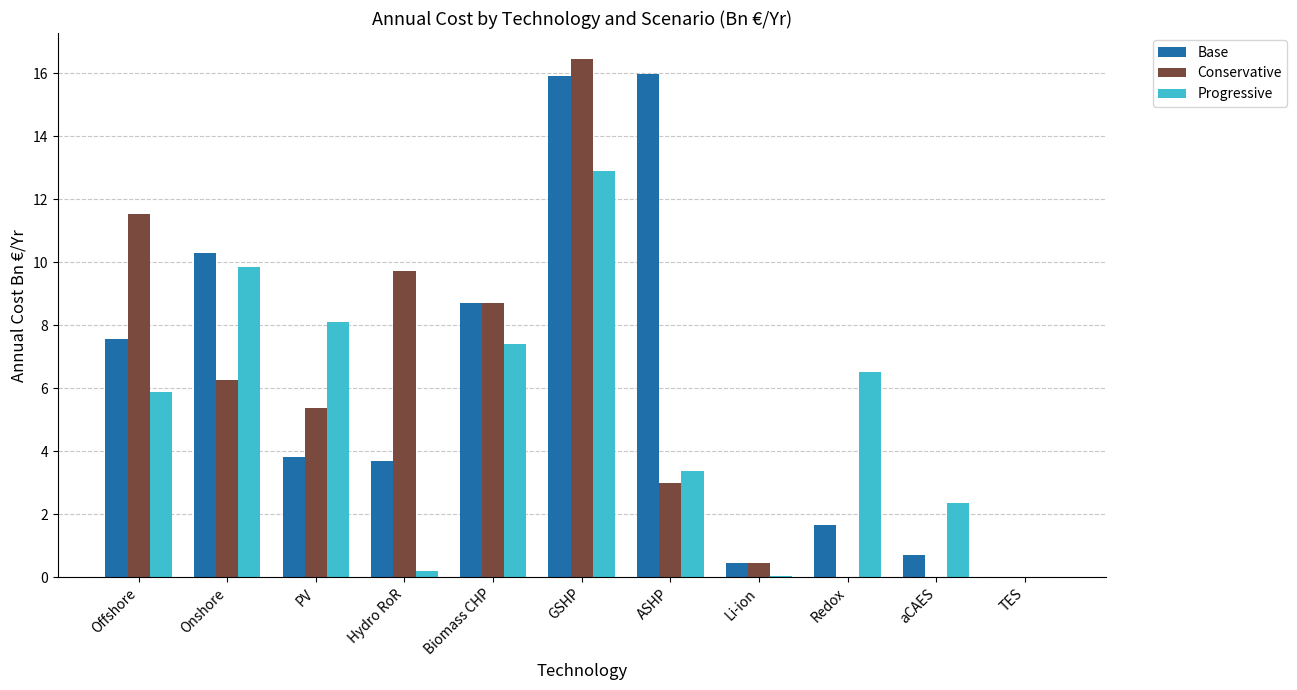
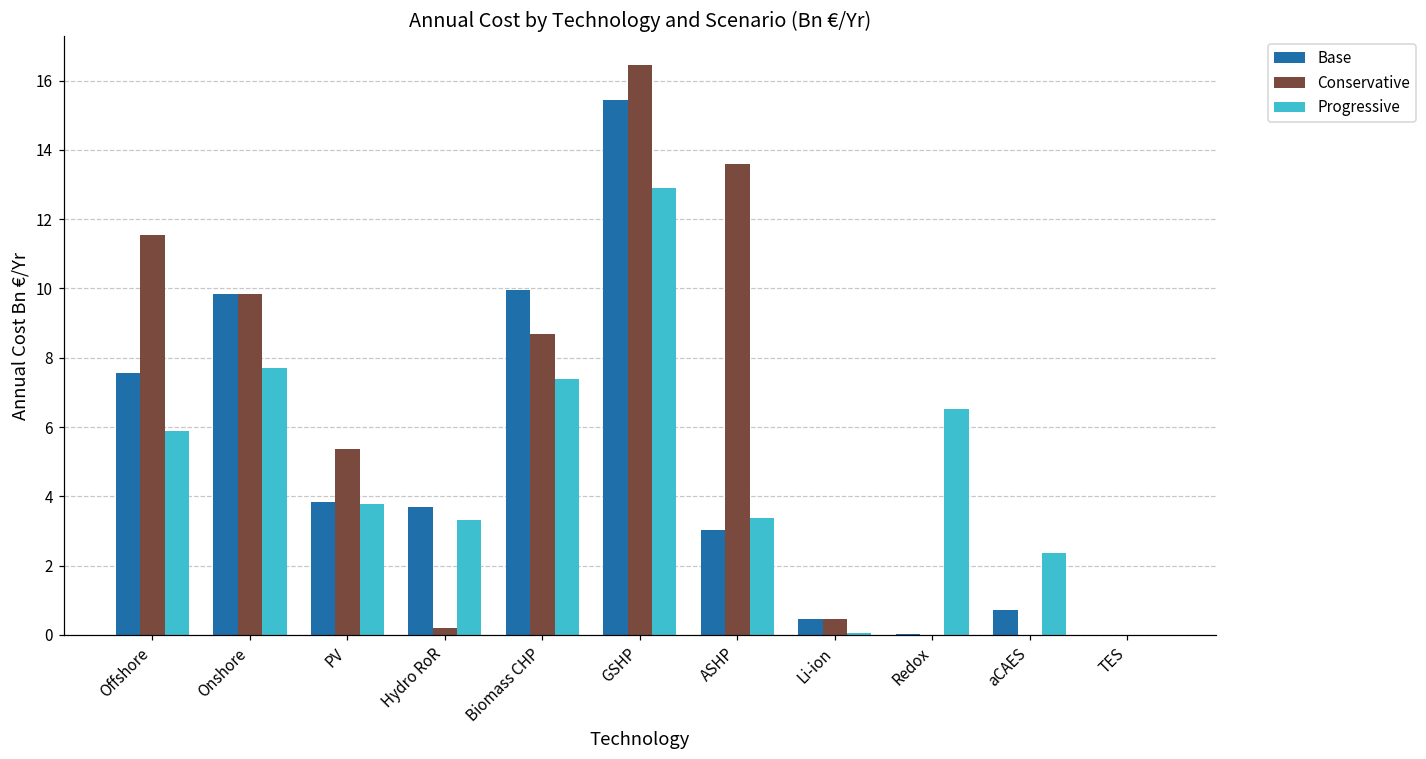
Base, Onshore: 10.3 -> 9.8
Conservative, Onshore: 6.2 -> 9.8
Progressive, Onshore: 9.8 -> 7.7
Progressive, PV: 8.1 -> 3.8
Conservative, Hydro RoR: 9.7 -> 0.2
Progressive, Hydro RoR: 0.2 -> 3.3
Base, Biomass CHP: 8.7 -> 10.0
Base, GSHP: 15.9 -> 15.4
Base, ASHP: 16.0 -> 3.0
Conservative, ASHP: 3.0 -> 13.6
Base, Redox: 1.7 -> 0.0
